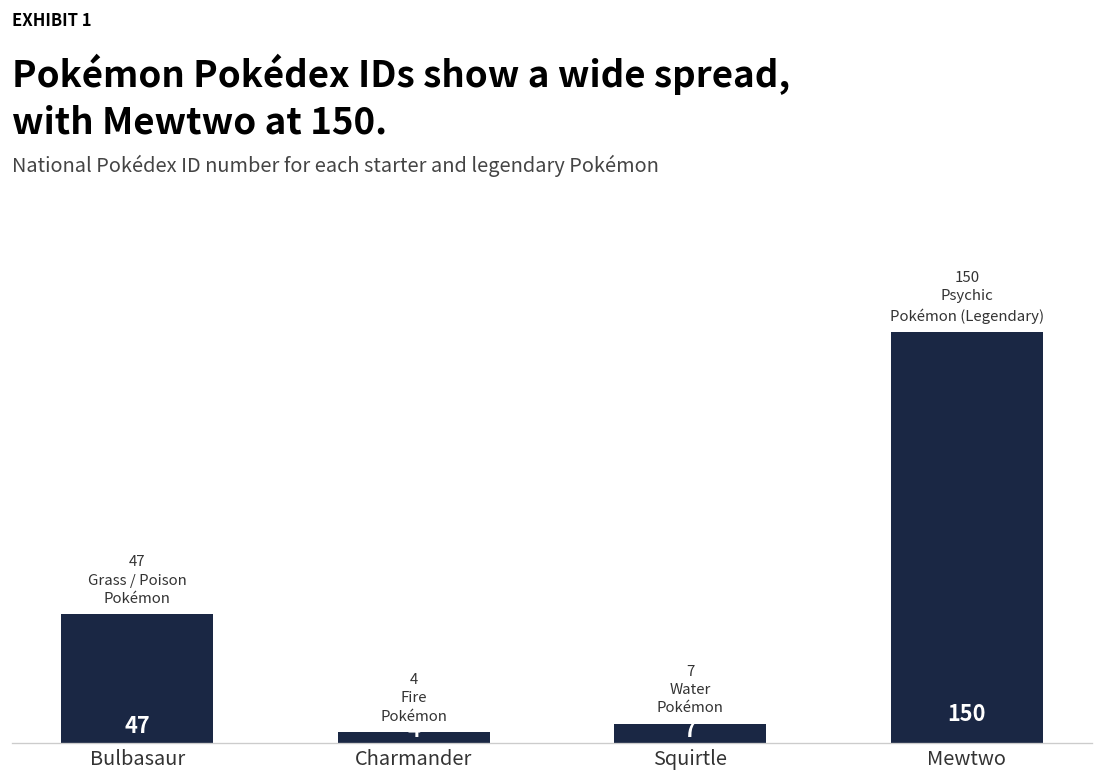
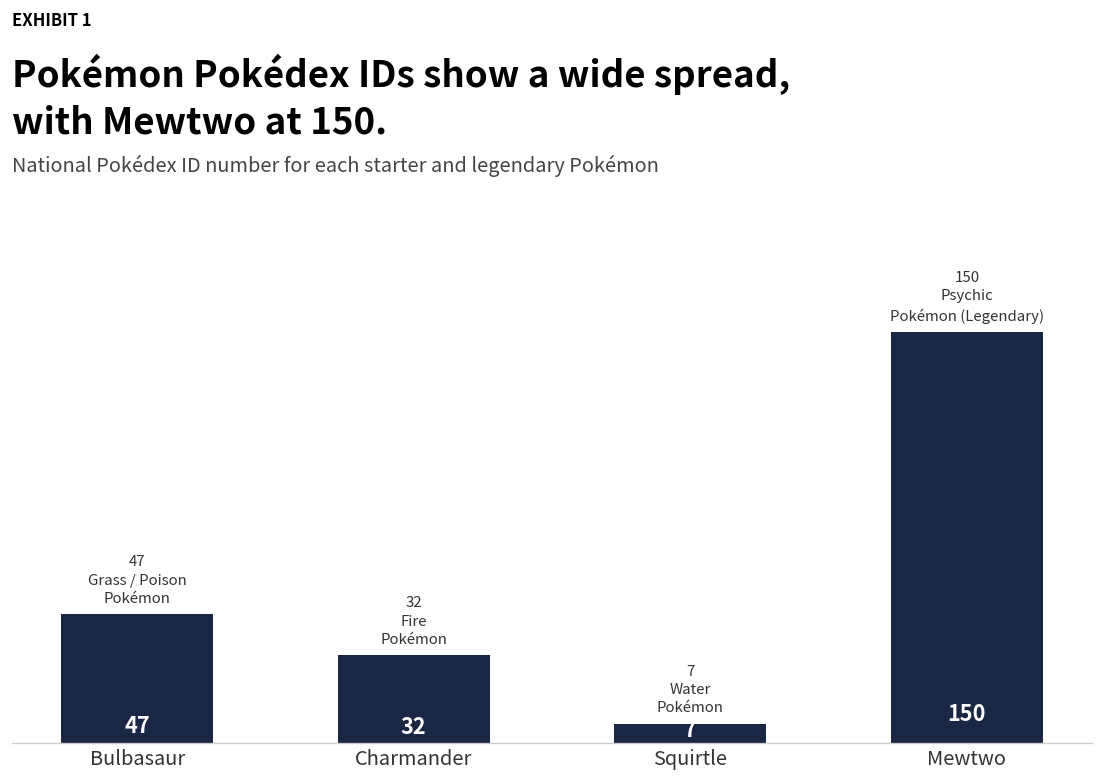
Charmander: 4 -> 32
